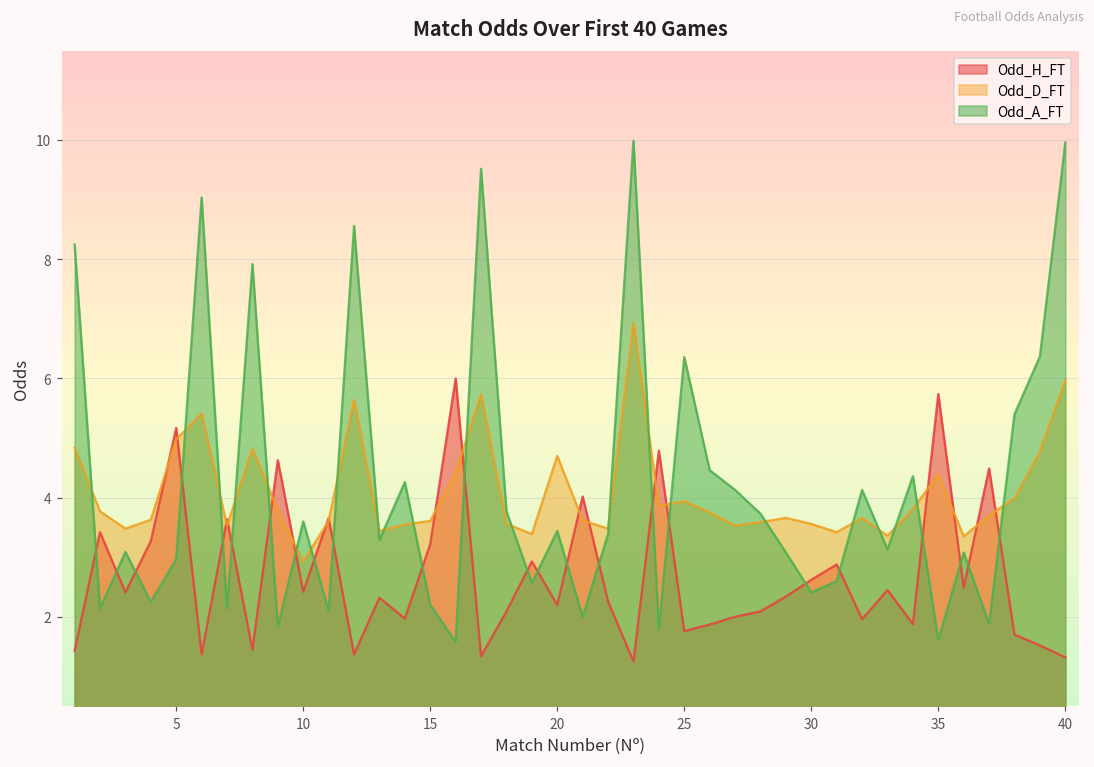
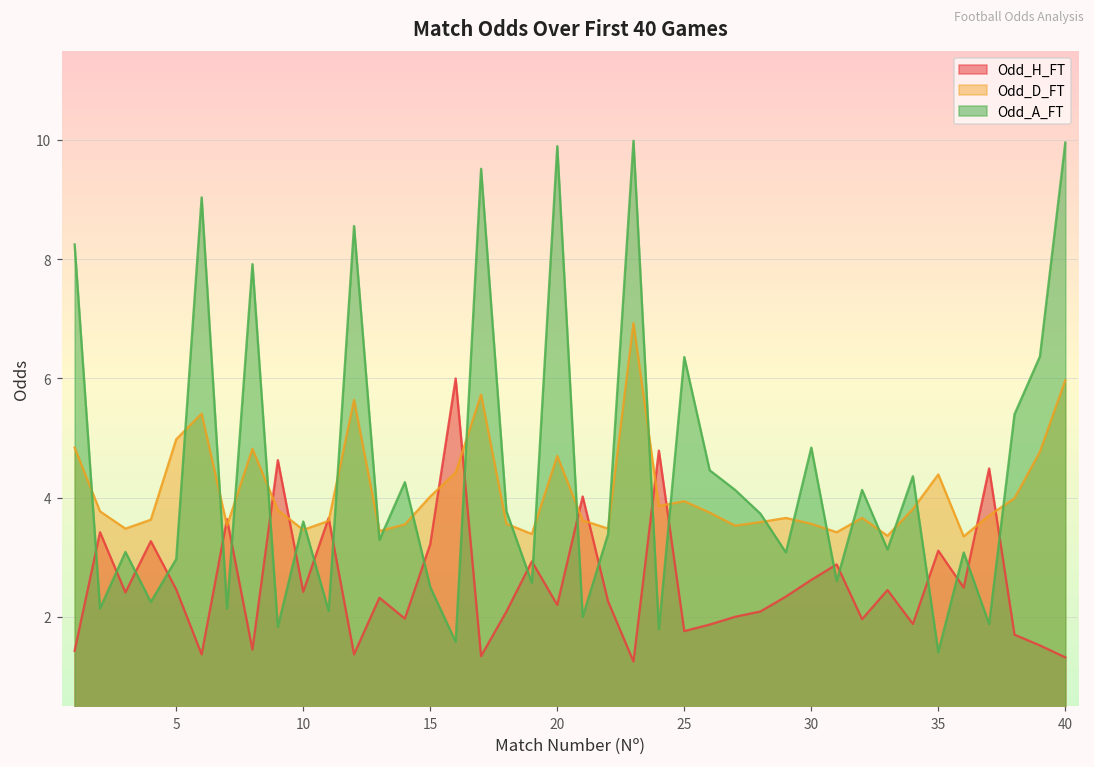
Odd_H_FT, 5: 5.2 -> 2.5
Odd_D_FT, 10: 2.9 -> 3.5
Odd_D_FT, 15: 3.6 -> 4.0
Odd_A_FT, 15: 2.2 -> 2.5
Odd_A_FT, 20: 3.4 -> 9.9
Odd_A_FT, 30: 2.4 -> 4.8
Odd_H_FT, 35: 5.7 -> 3.1
Odd_A_FT, 35: 1.6 -> 1.4
